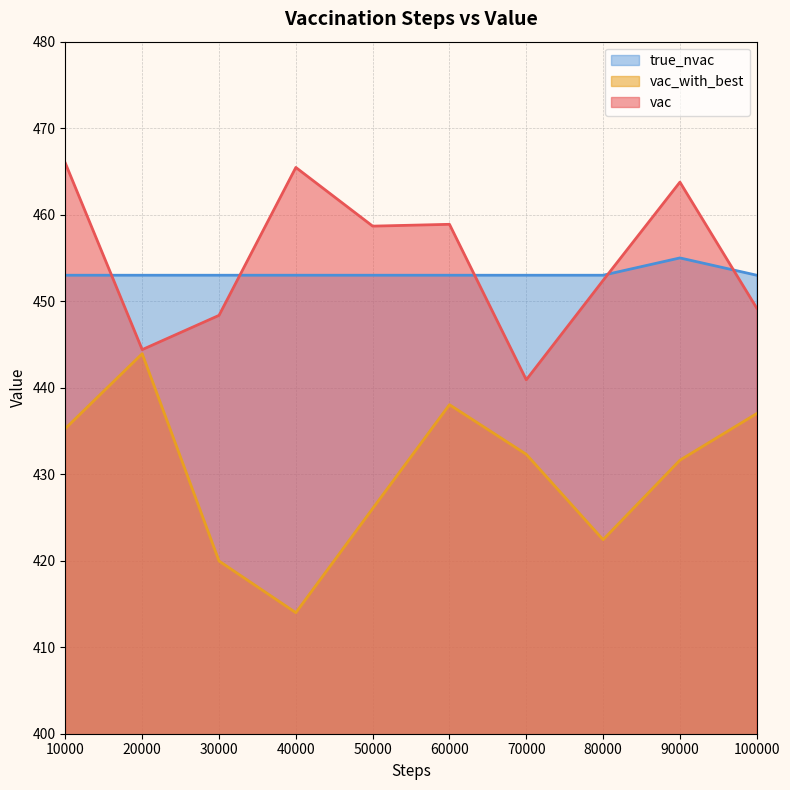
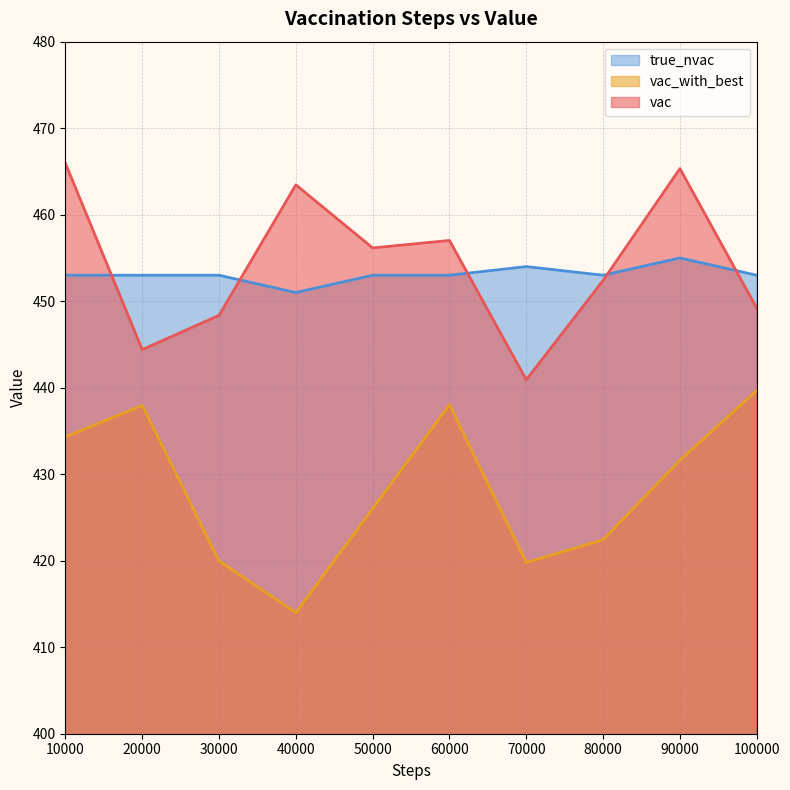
vac_with_best, 10000: 435 -> 434
vac_with_best, 20000: 444 -> 438
true_nvac, 40000: 453 -> 451
vac, 40000: 465 -> 463
vac, 50000: 459 -> 456
vac, 60000: 459 -> 457
true_nvac, 70000: 453 -> 454
vac_with_best, 70000: 432 -> 420
vac, 90000: 464 -> 465
vac_with_best, 100000: 437 -> 440
